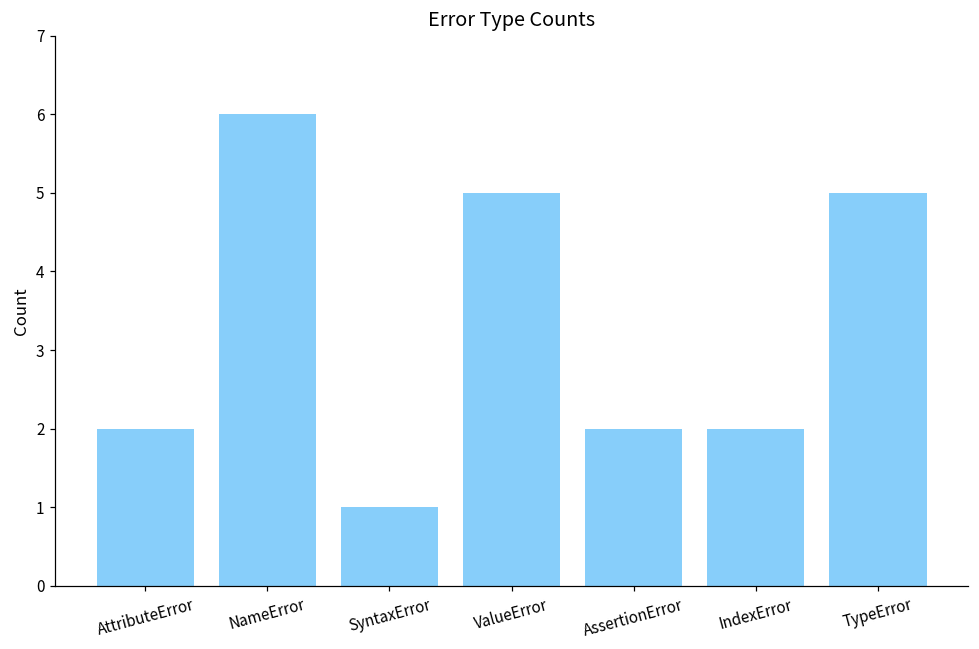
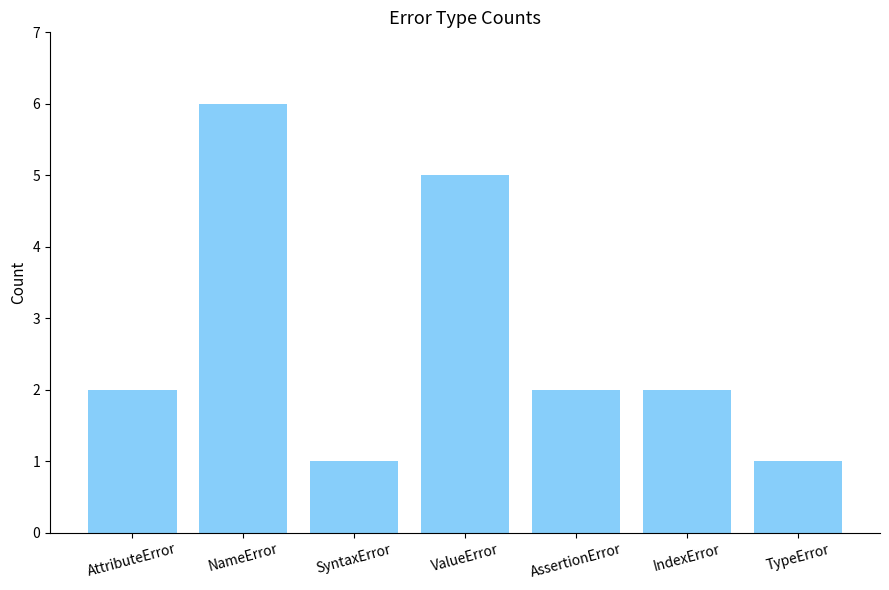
TypeError: 5 -> 1
